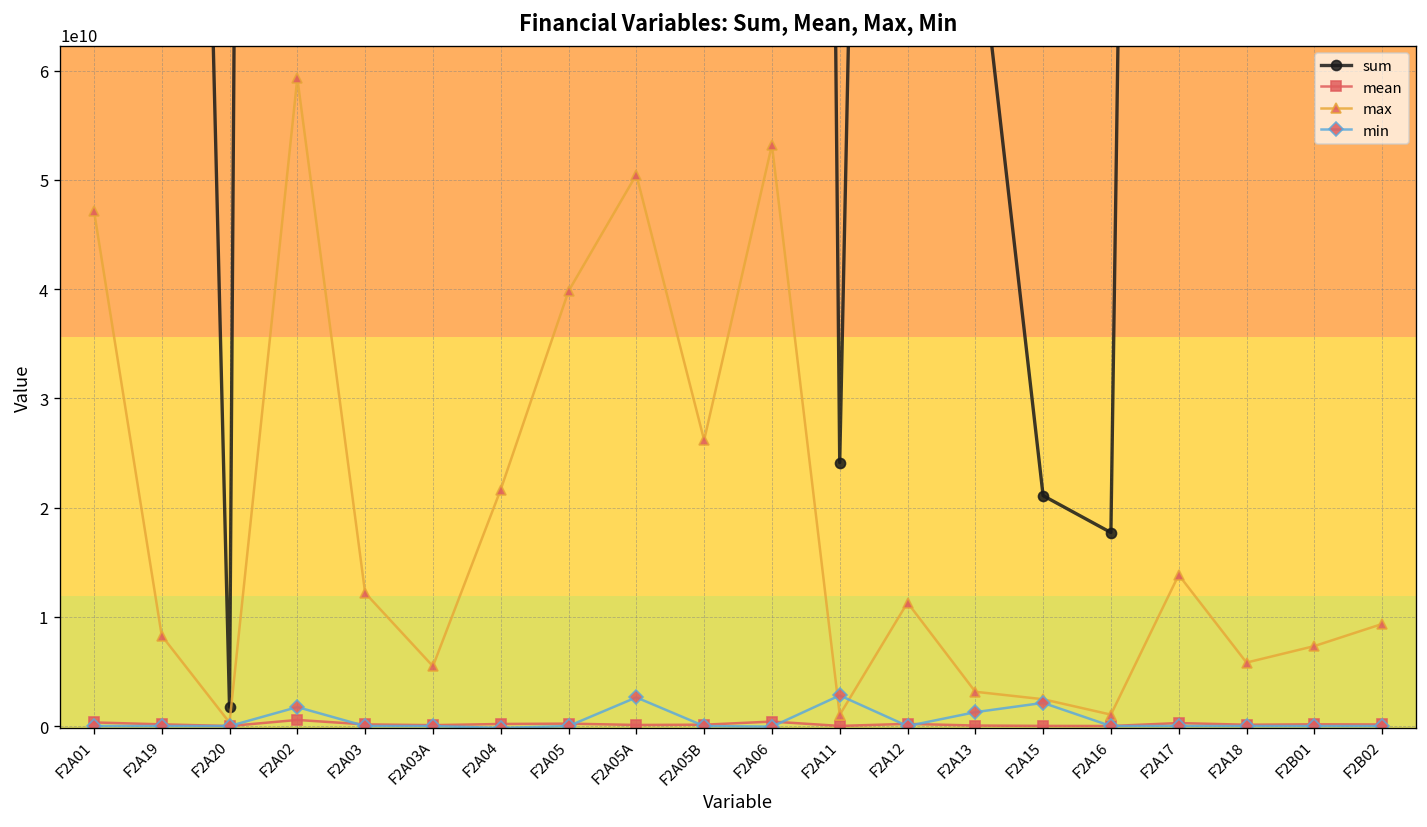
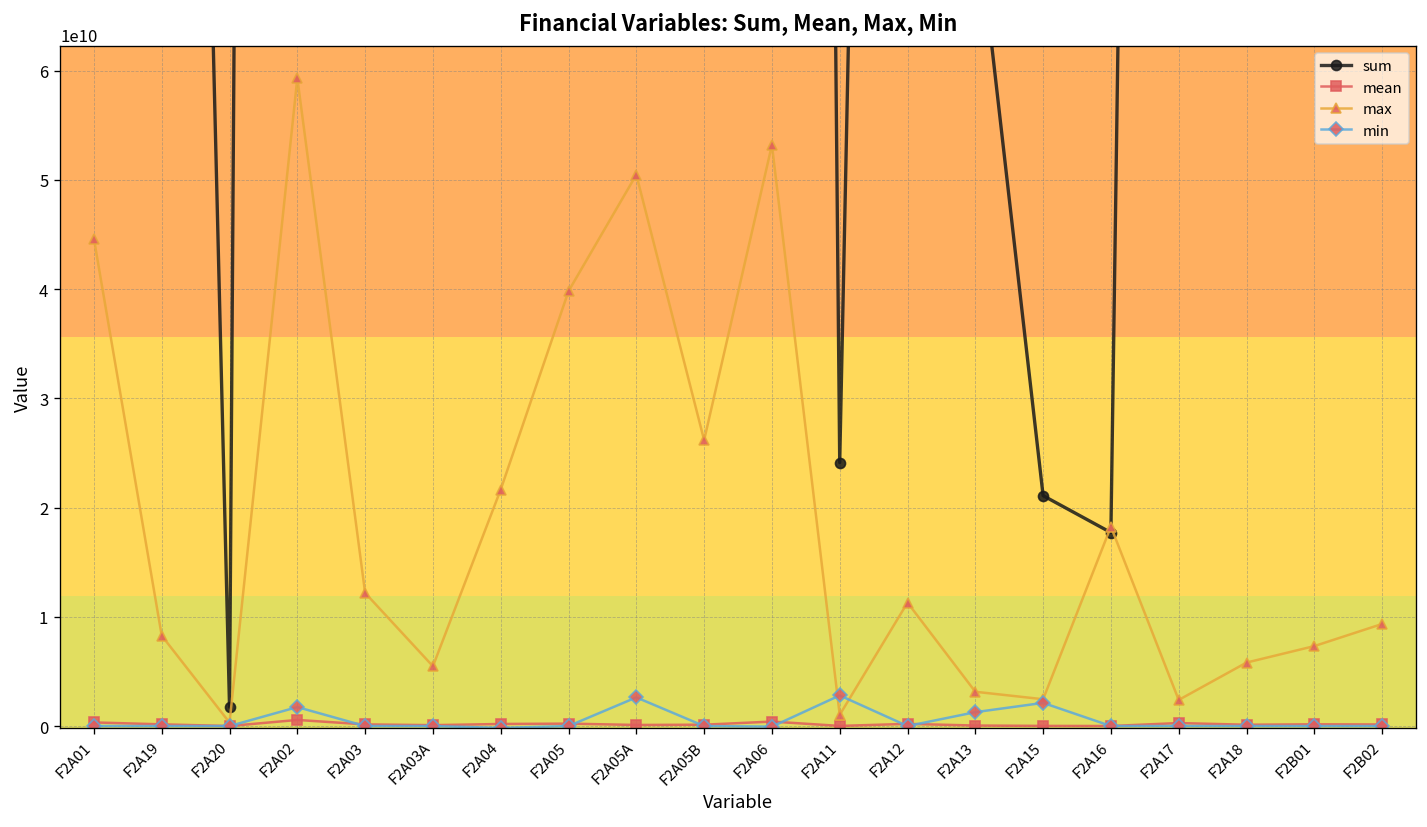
max, F2A01: 47000000000 -> 45000000000
max, F2A16: 1000000000 -> 18000000000
max, F2A17: 14000000000 -> 2000000000
